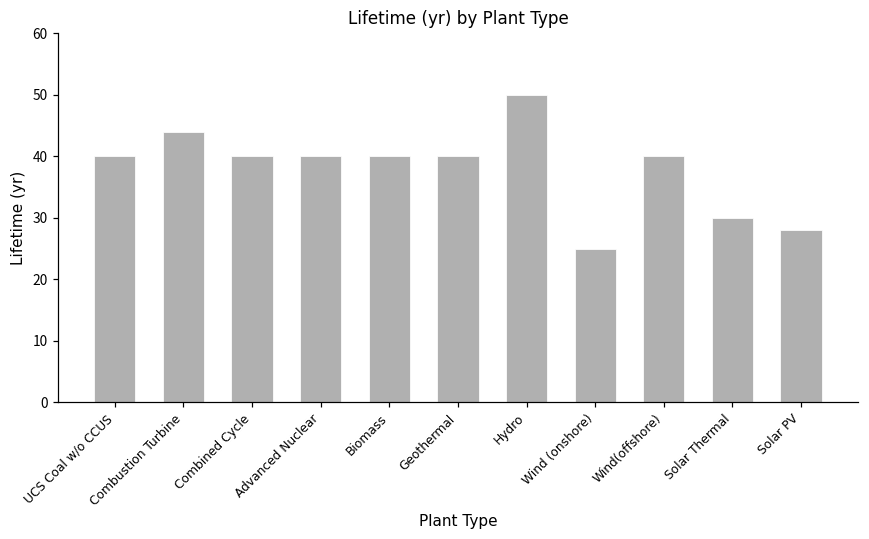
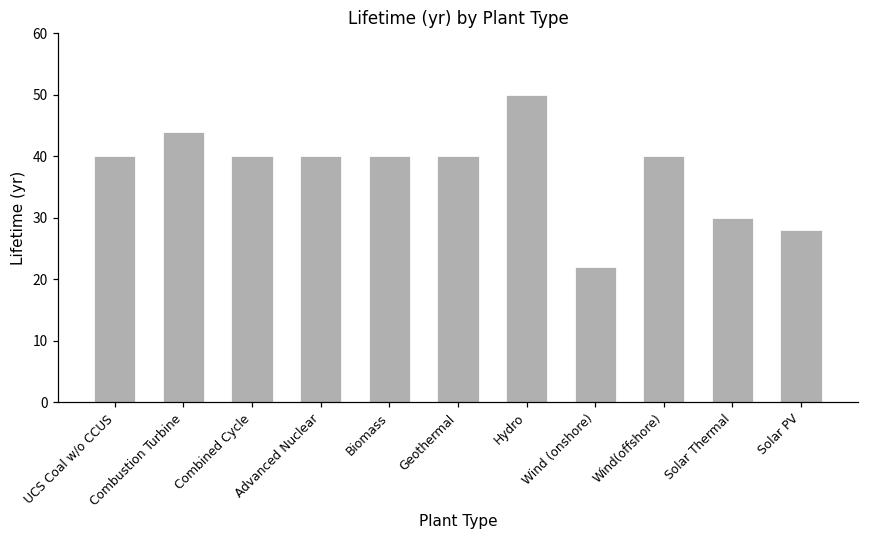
Wind (onshore): 25 -> 22
